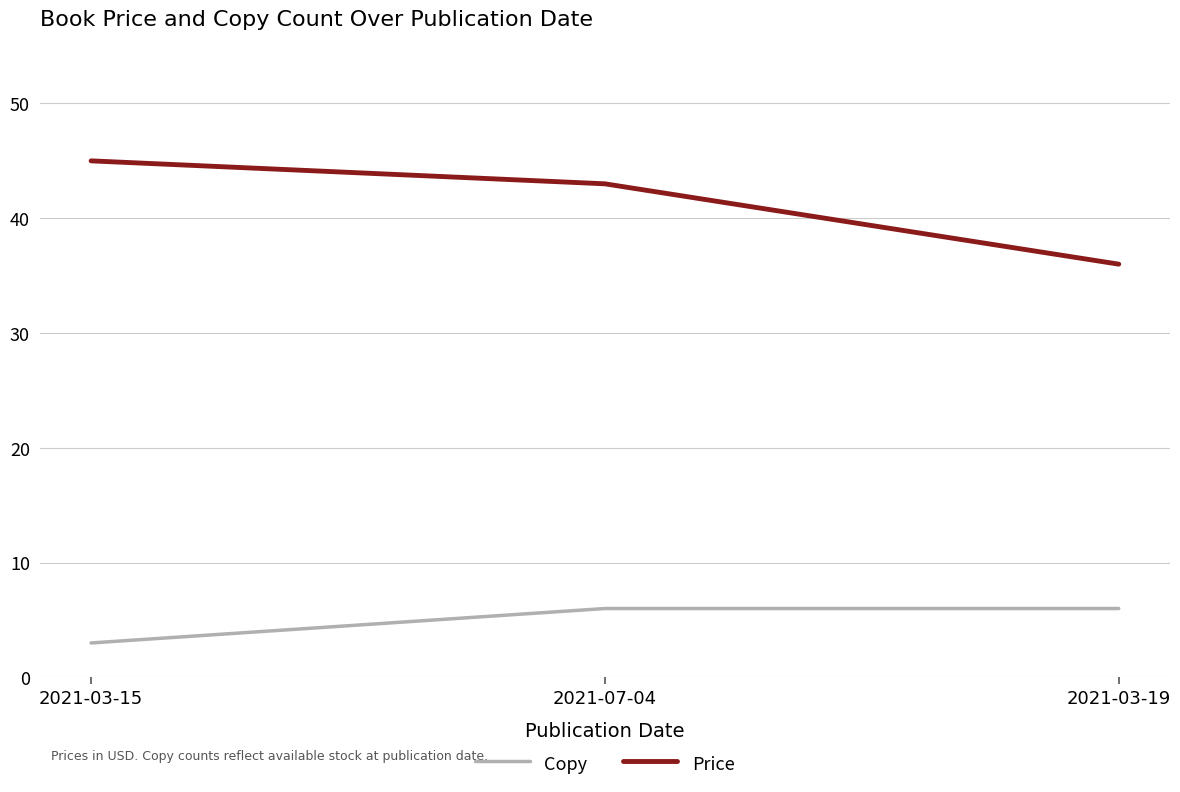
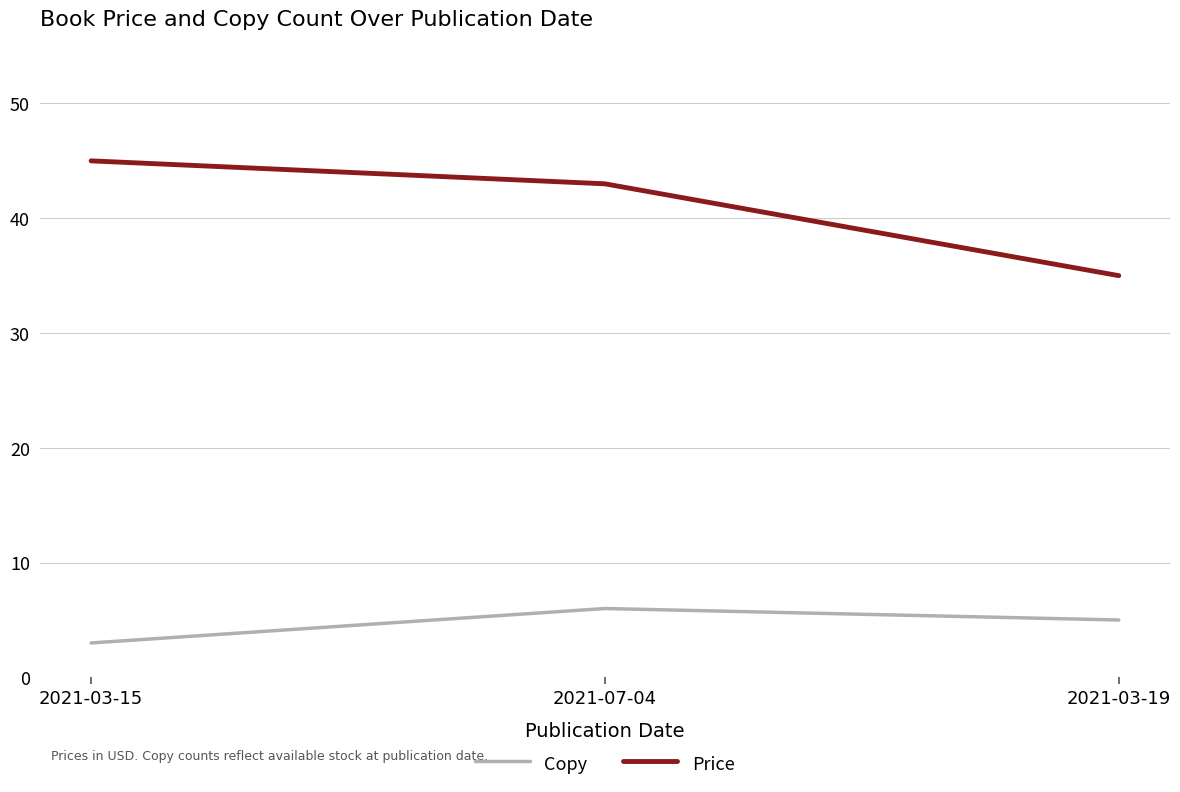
Copy, 2021-03-19: 6 -> 5
Price, 2021-03-19: 36 -> 35
